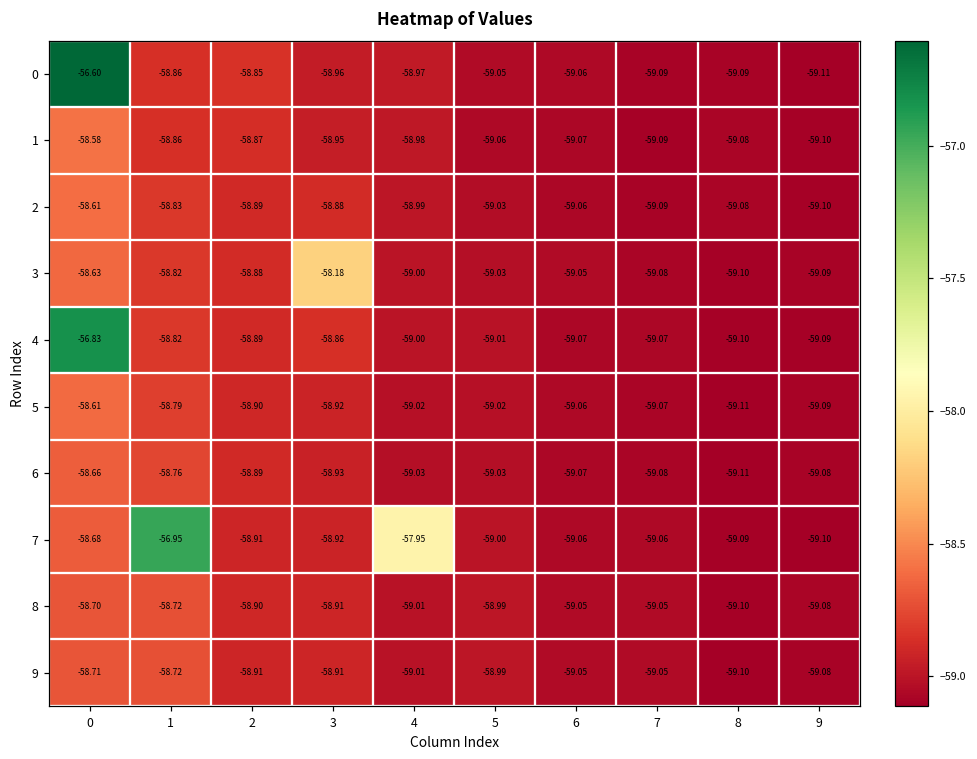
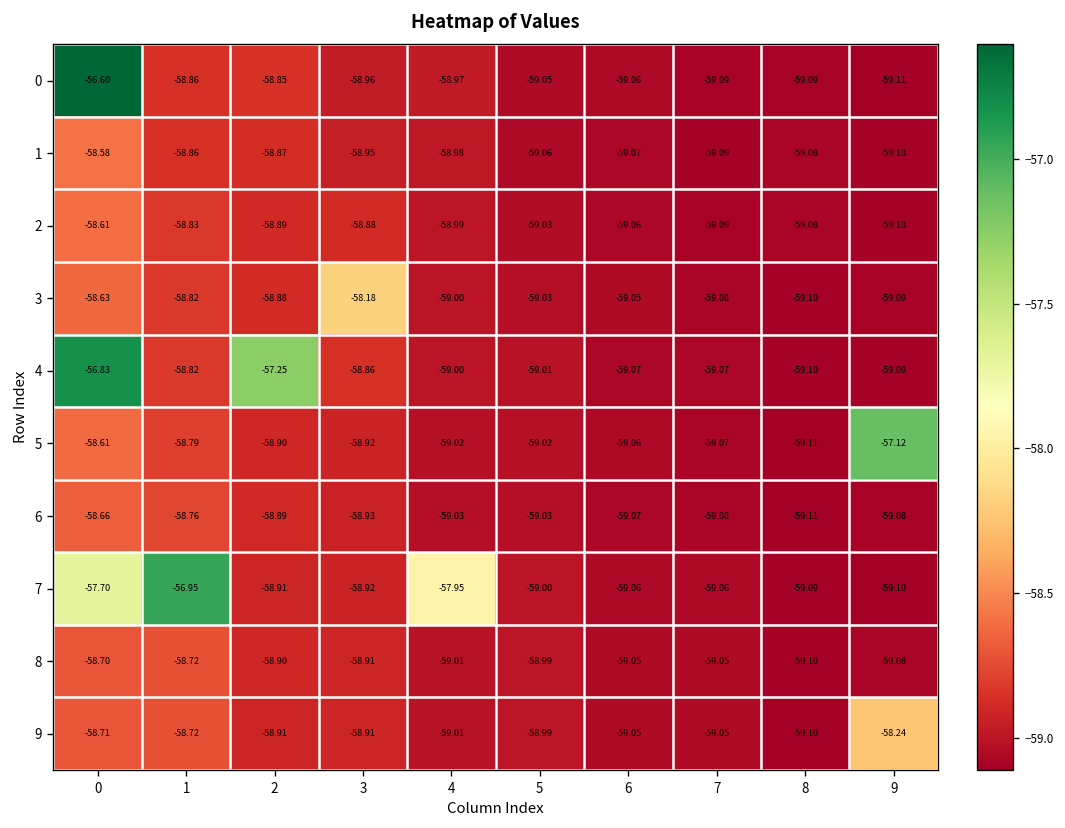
4, 2: -58.89 -> -57.25
5, 9: -59.09 -> -57.12
7, 0: -58.68 -> -57.70
9, 9: -59.08 -> -58.24
